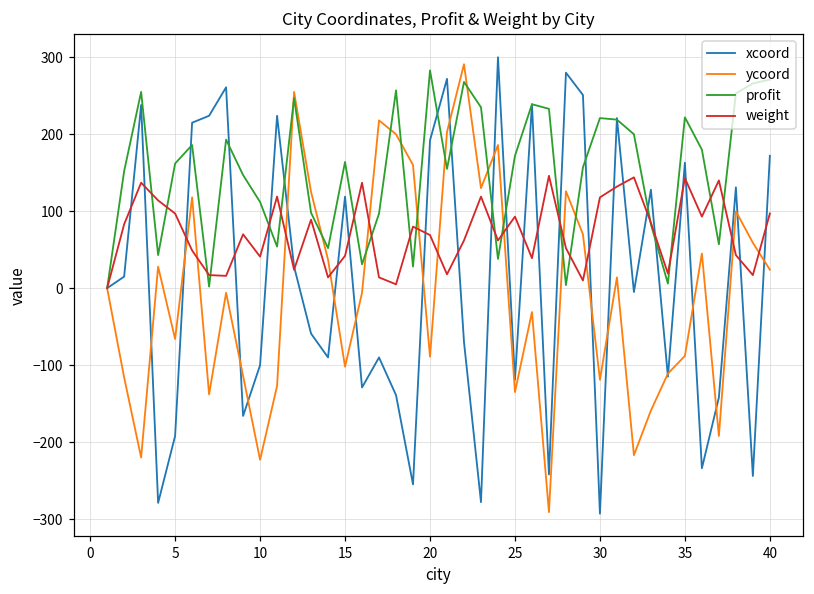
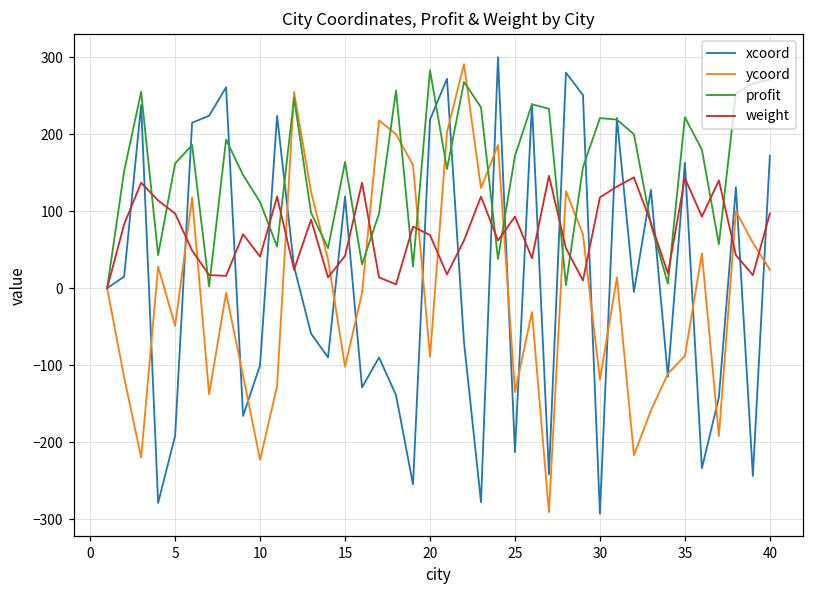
ycoord, 5: -70 -> -50
xcoord, 20: 190 -> 220
xcoord, 25: -120 -> -210
